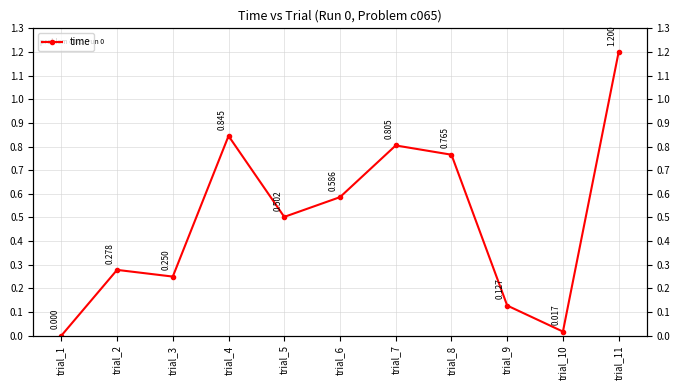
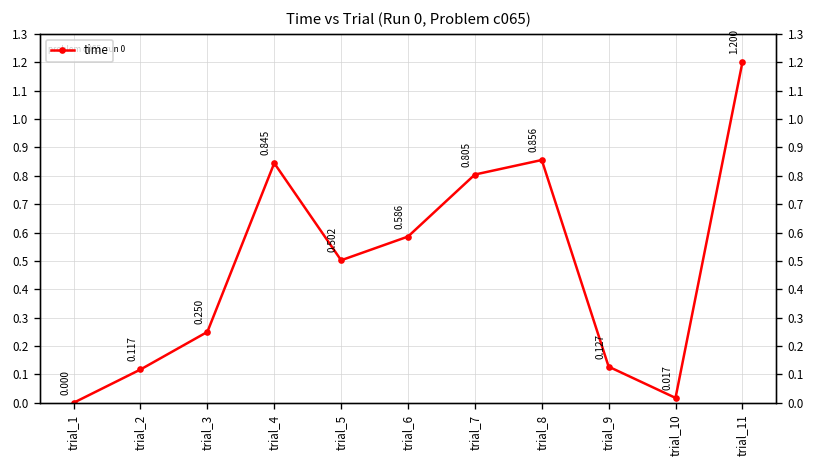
trial_2: 0.278 -> 0.117
trial_8: 0.765 -> 0.856
